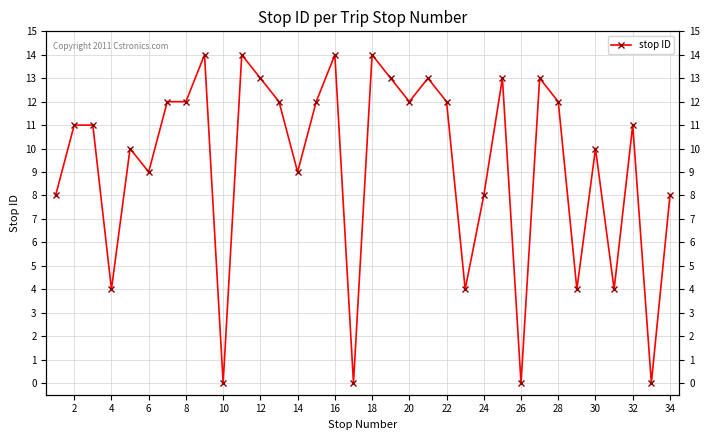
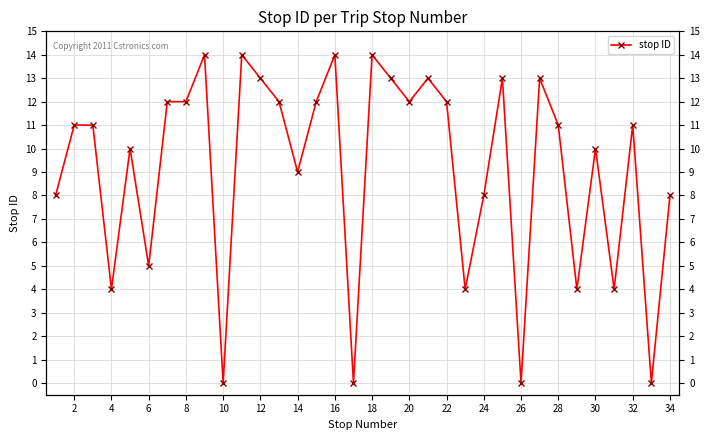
6: 9 -> 5
28: 12 -> 11
